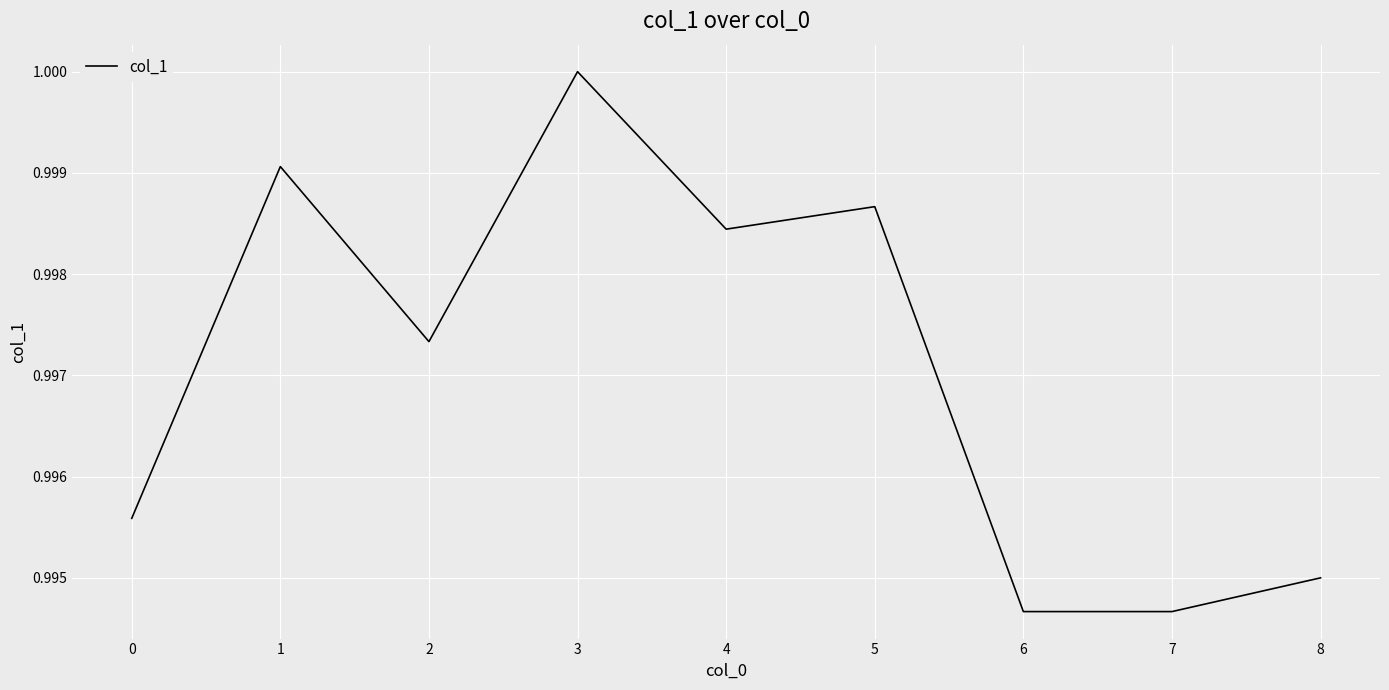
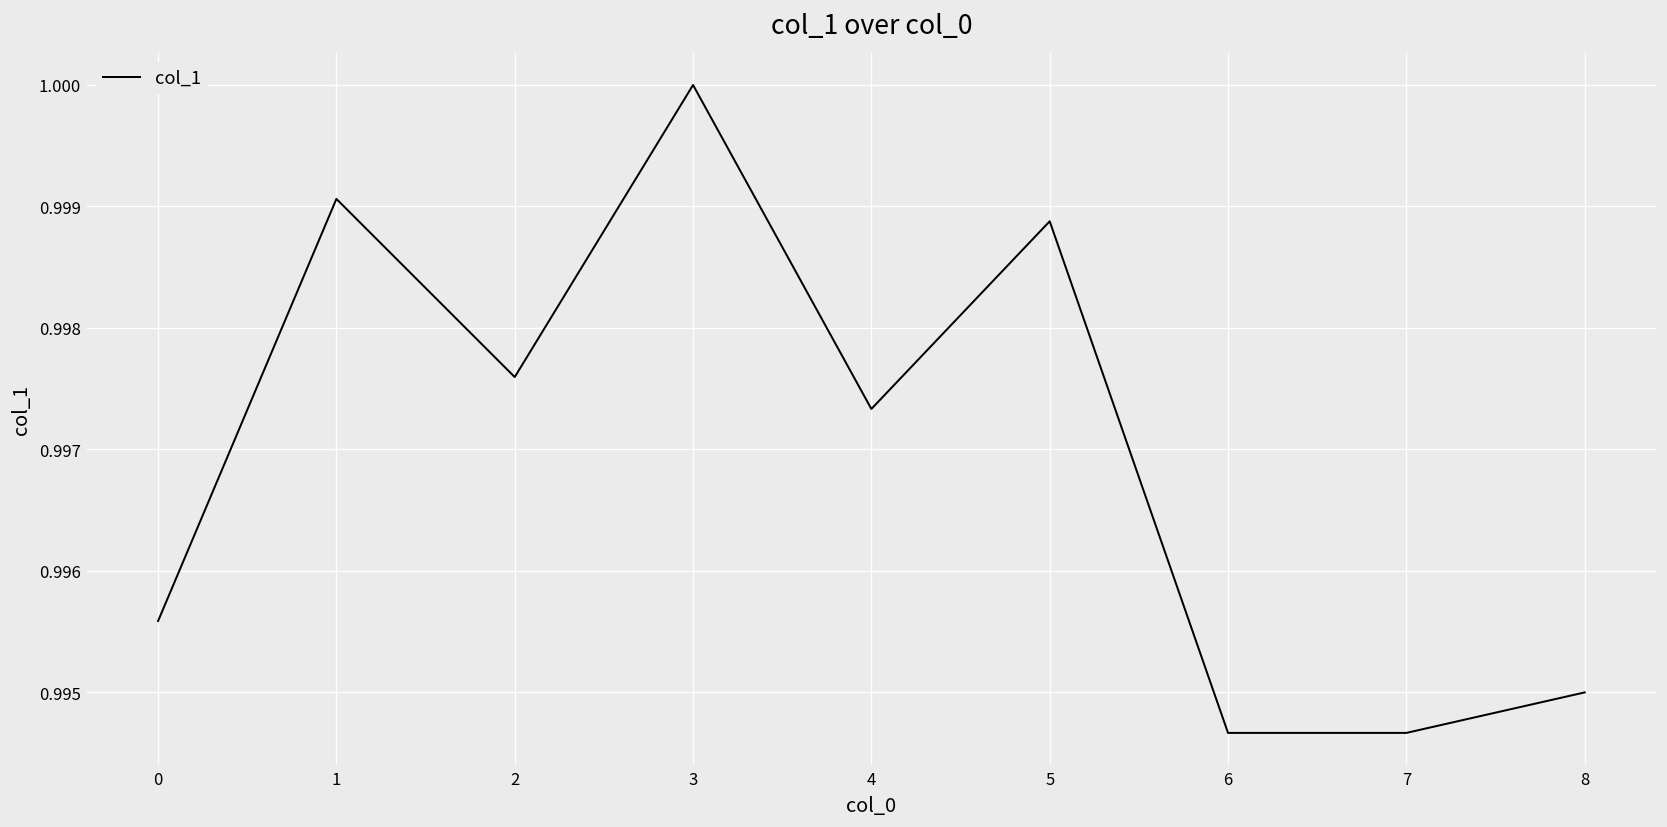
2: 0.99733 -> 0.99760
4: 0.99844 -> 0.99733
5: 0.99867 -> 0.99888
